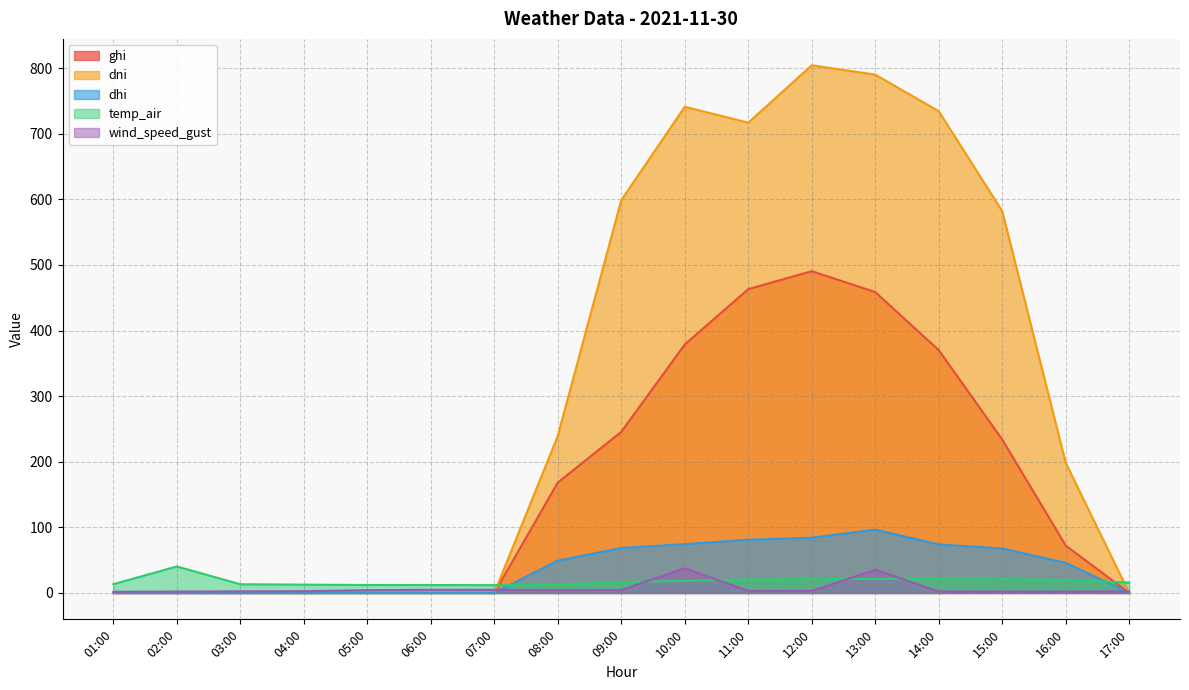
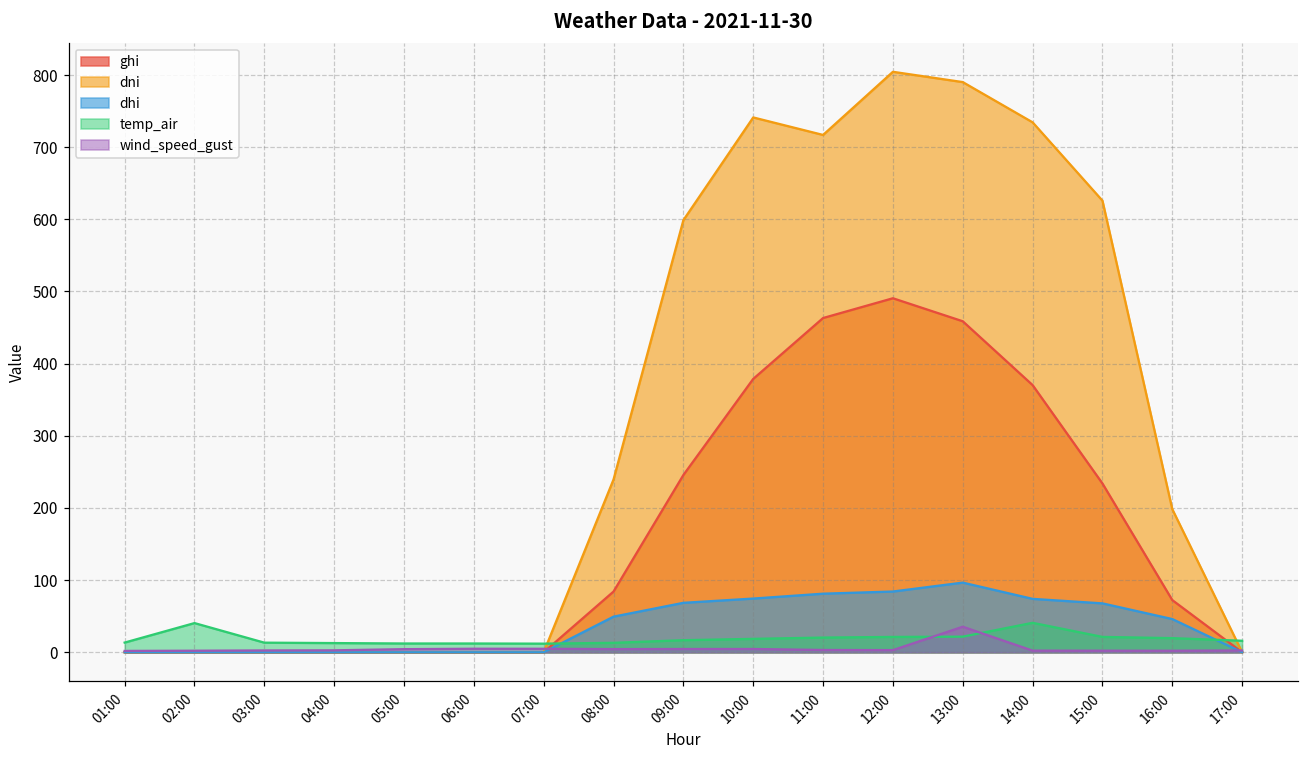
ghi, 08:00: 170 -> 80
wind_speed_gust, 10:00: 40 -> 0
temp_air, 14:00: 20 -> 40
dni, 15:00: 580 -> 630
